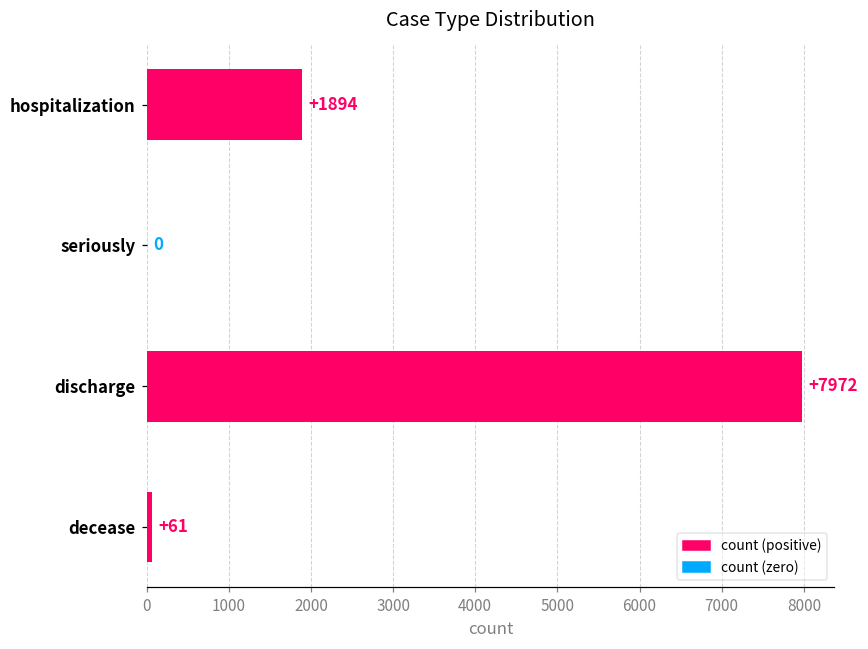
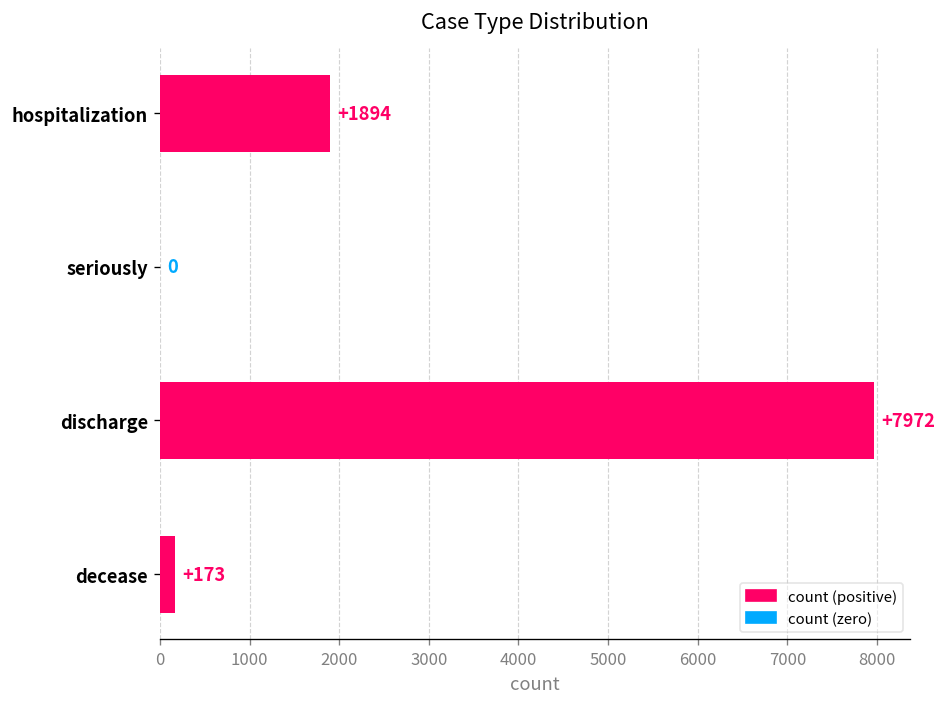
decease: +61 -> +173
